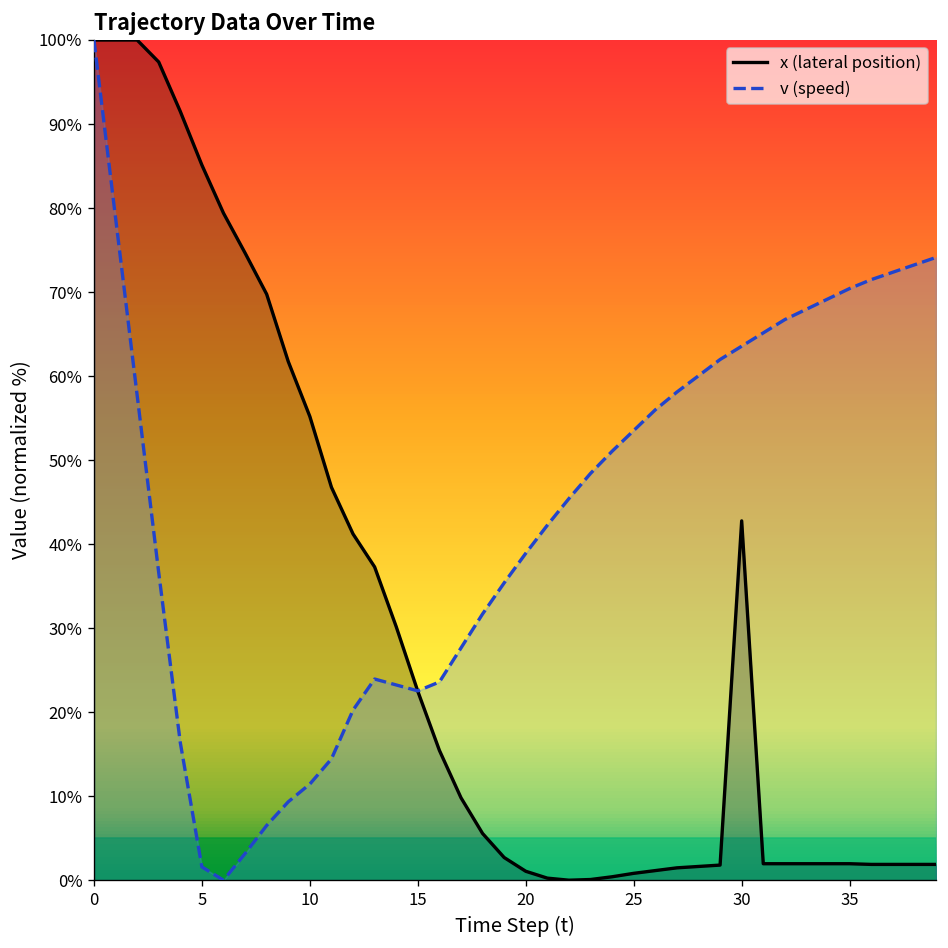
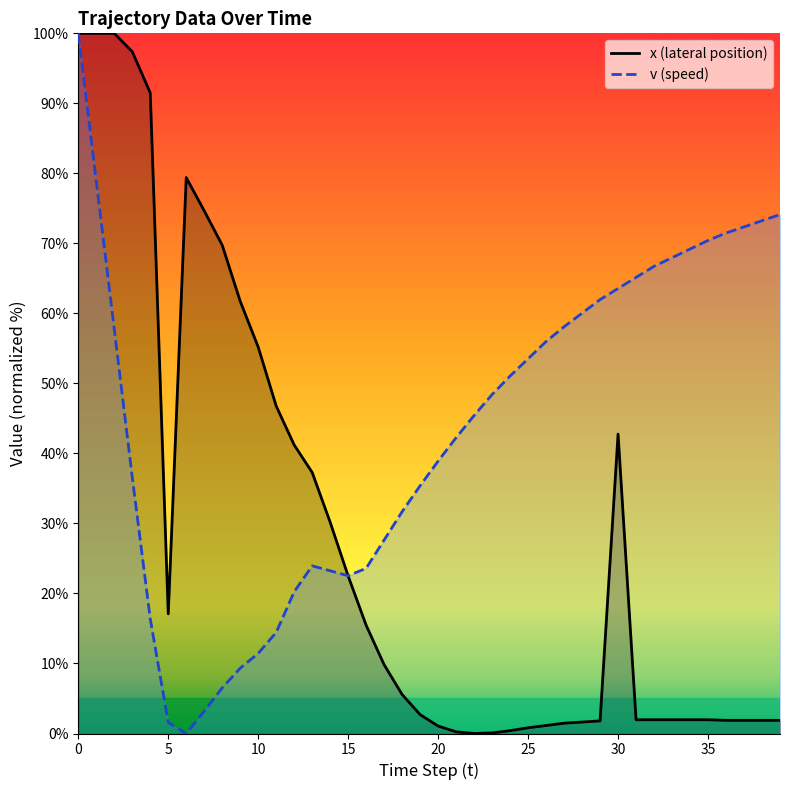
x (lateral position), 5: 85% -> 17%
